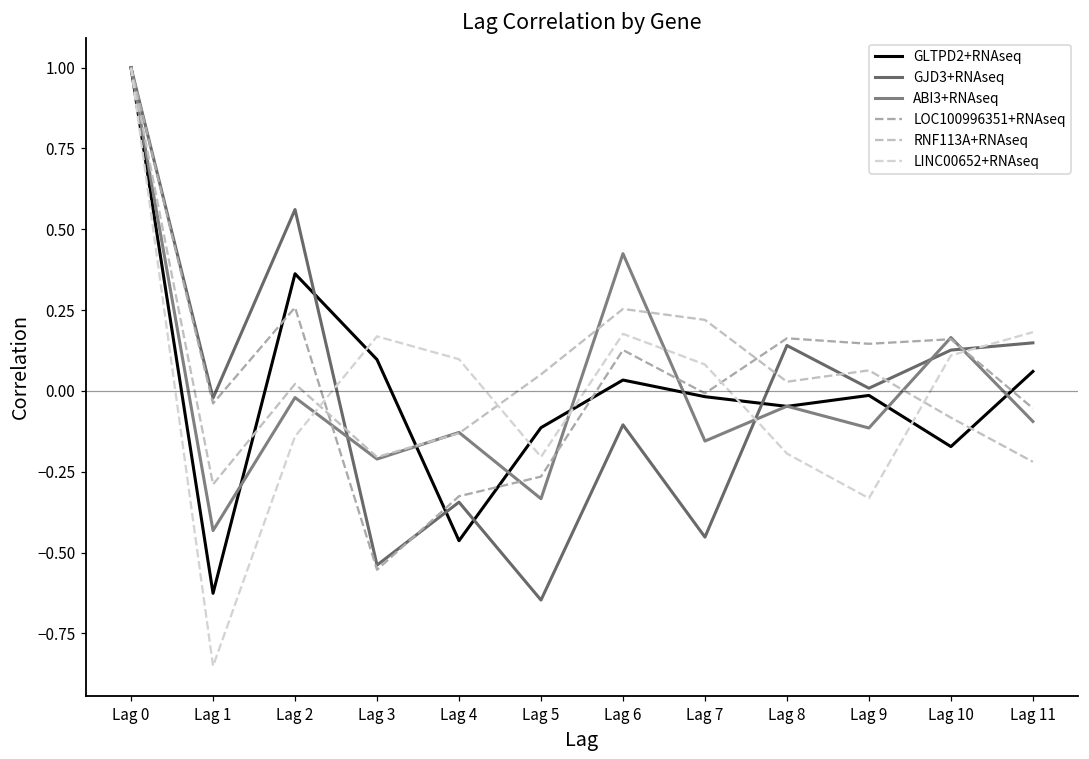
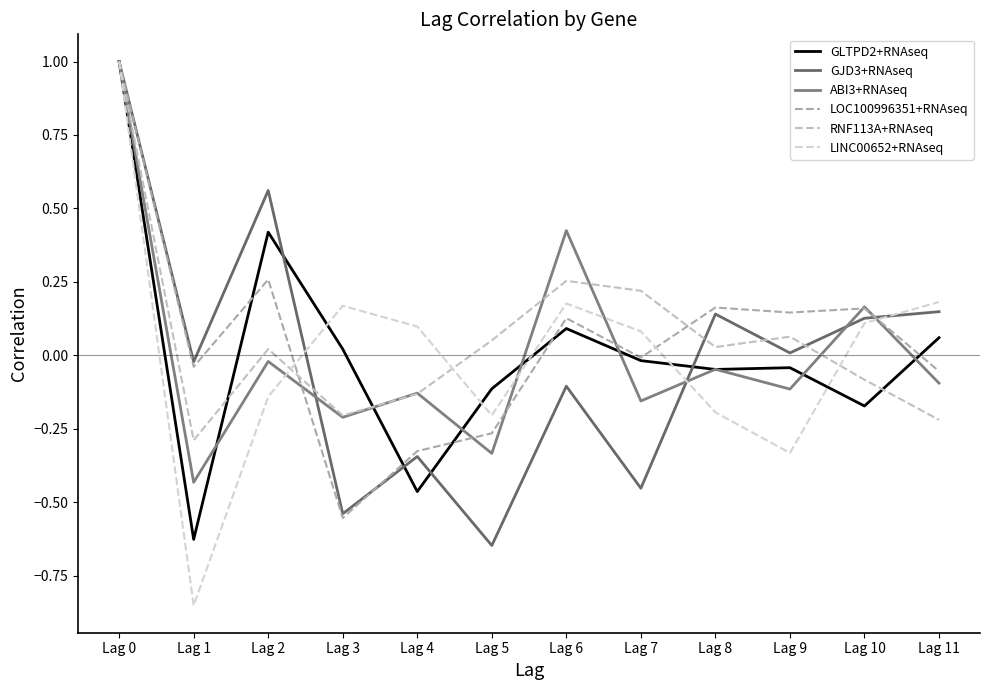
GLTPD2+RNAseq, Lag 2: 0.36 -> 0.42
GLTPD2+RNAseq, Lag 3: 0.10 -> 0.02
GLTPD2+RNAseq, Lag 6: 0.03 -> 0.09
GLTPD2+RNAseq, Lag 9: -0.01 -> -0.04
